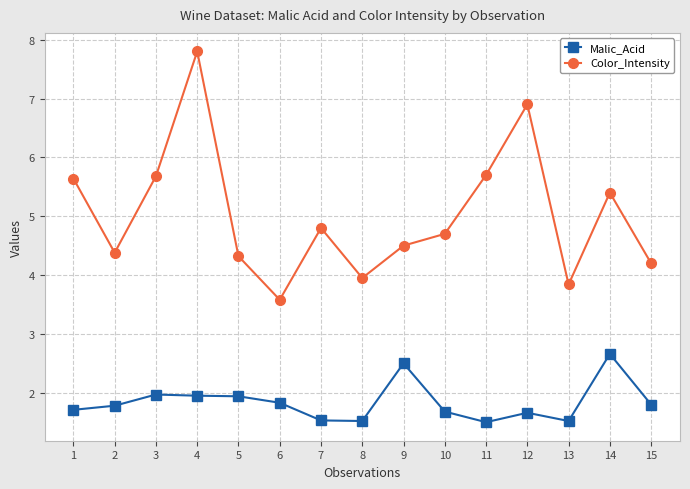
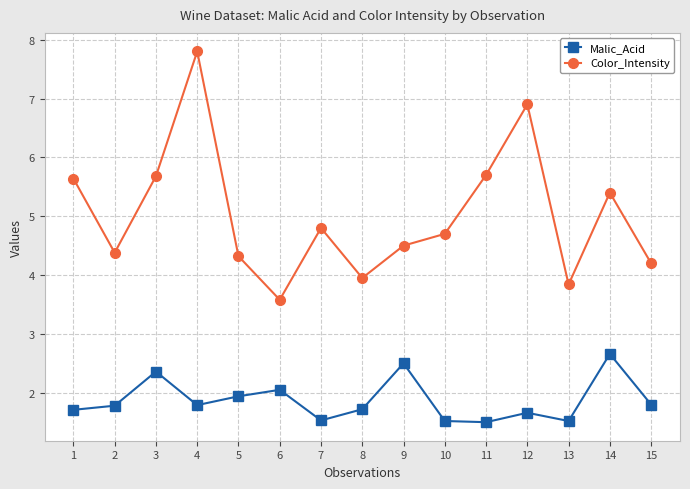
Malic_Acid, 3: 2.0 -> 2.4
Malic_Acid, 4: 2.0 -> 1.8
Malic_Acid, 6: 1.8 -> 2.1
Malic_Acid, 8: 1.5 -> 1.7
Malic_Acid, 10: 1.7 -> 1.5
